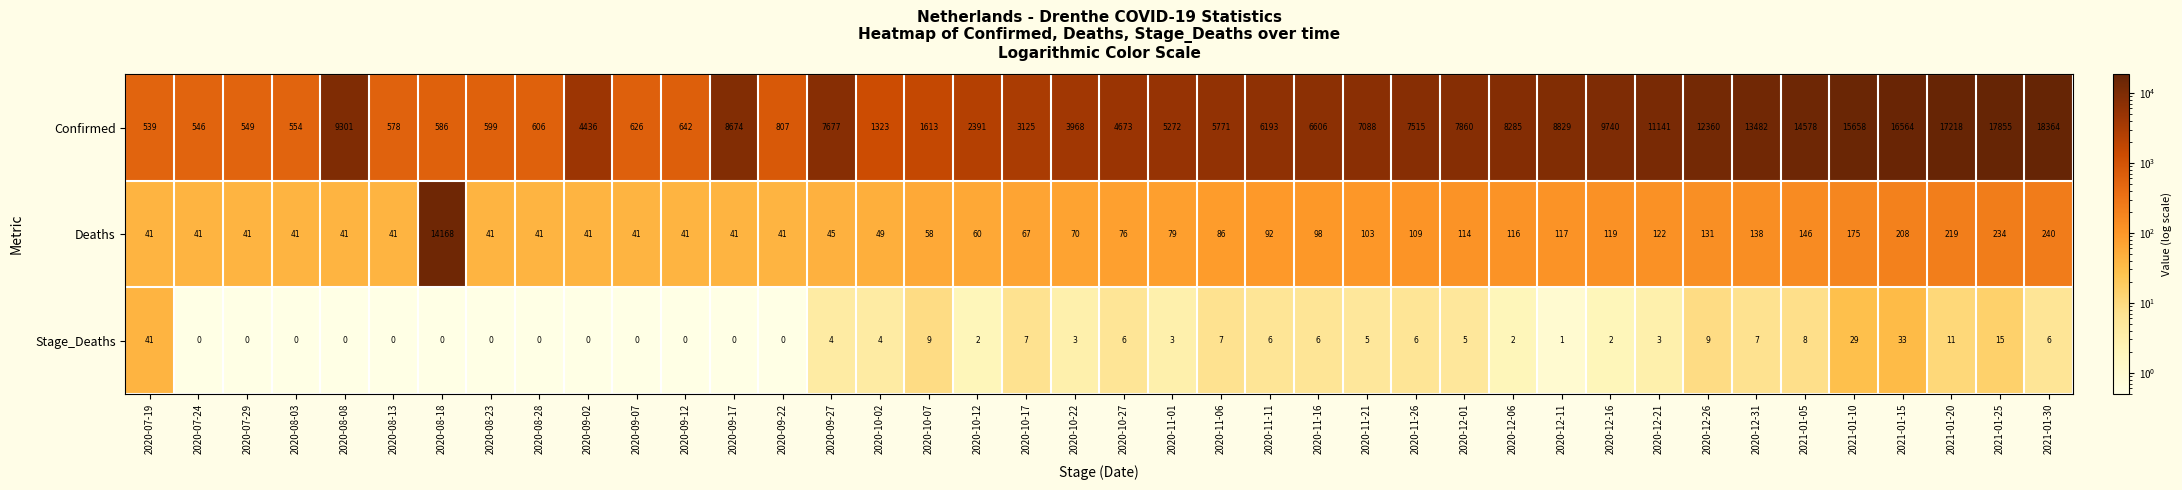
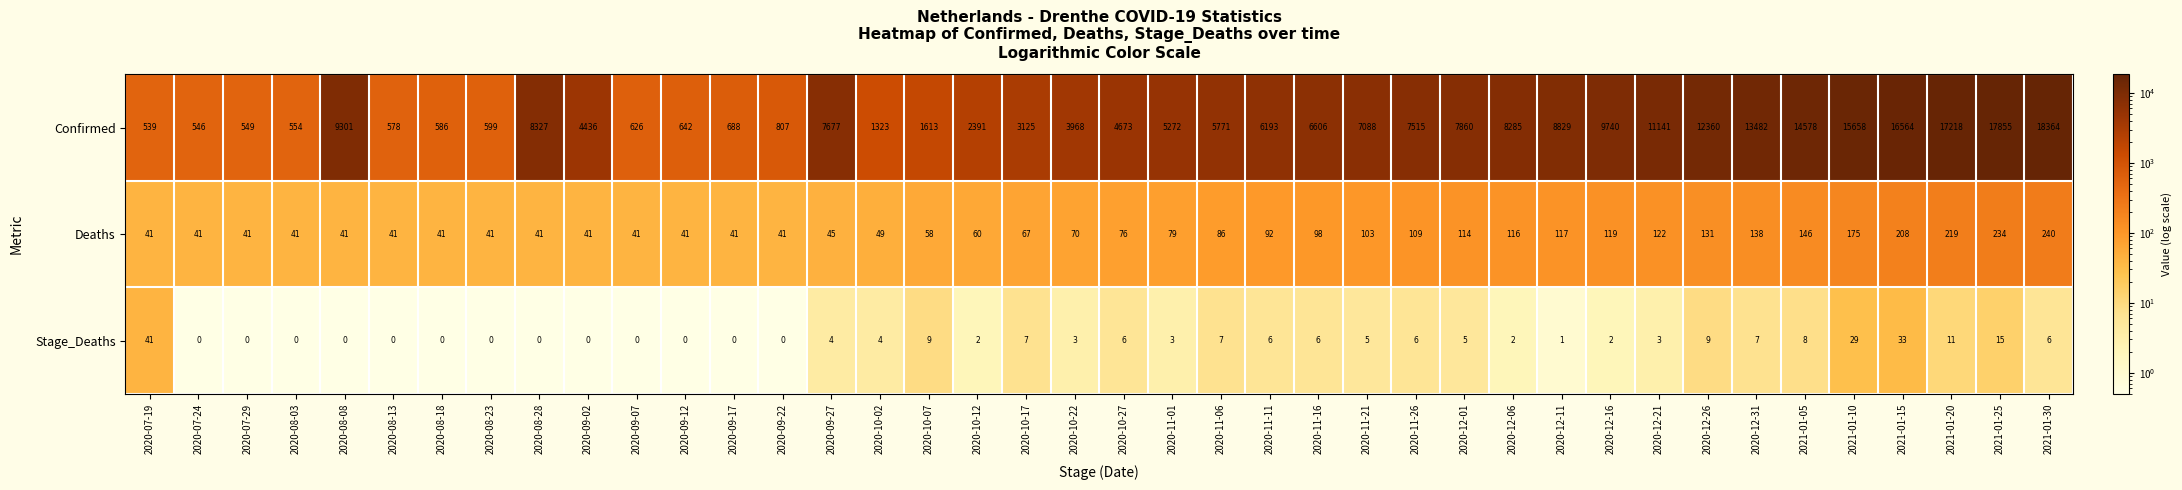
Confirmed, 2020-08-28: 606 -> 8327
Confirmed, 2020-09-17: 8674 -> 688
Deaths, 2020-08-18: 14168 -> 41
